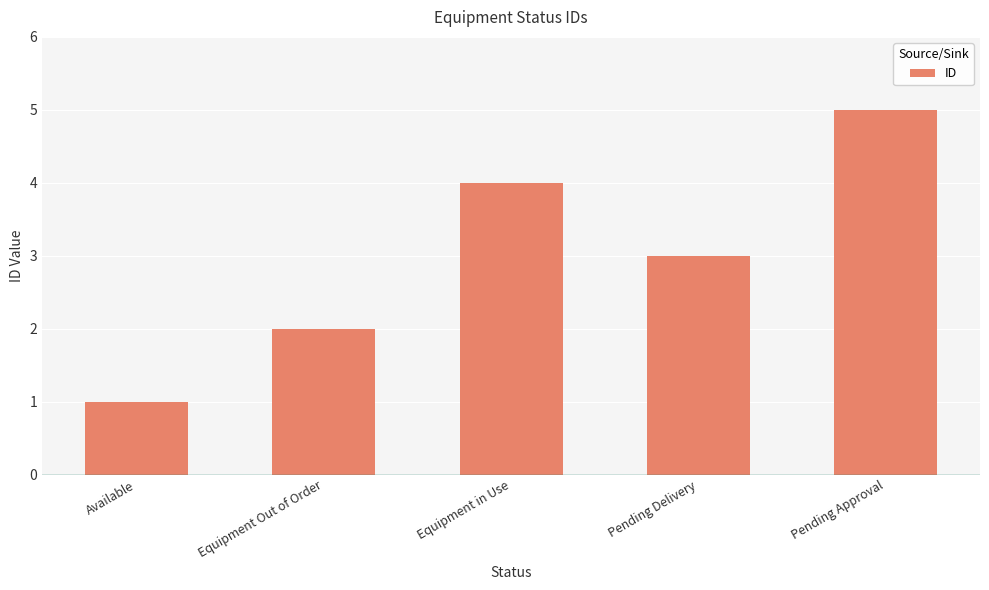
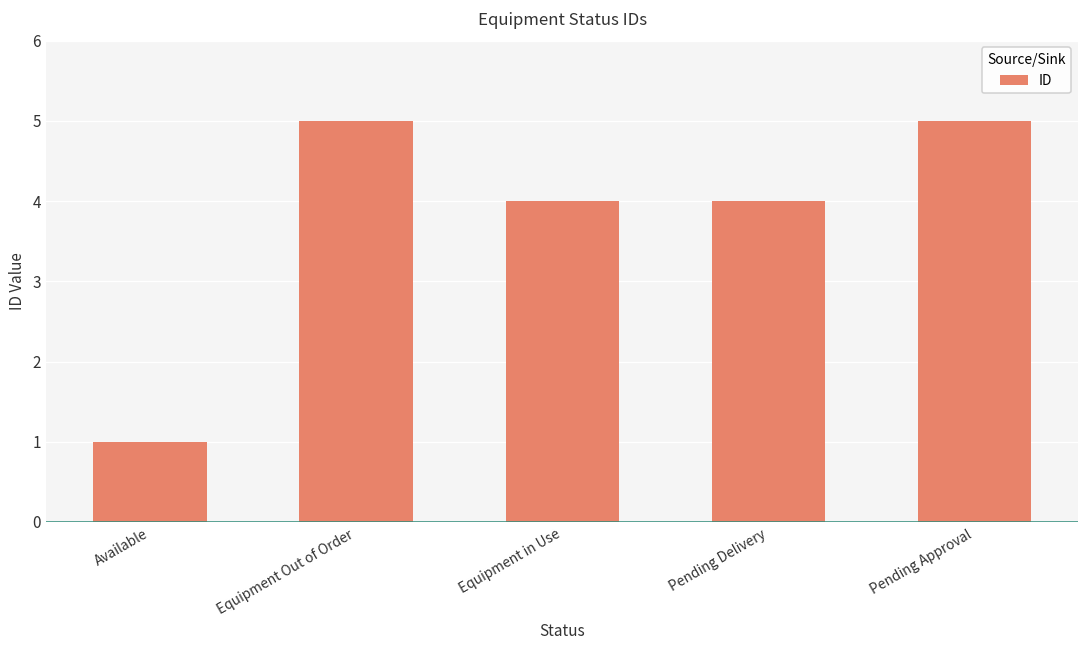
Equipment Out of Order: 2 -> 5
Pending Delivery: 3 -> 4
